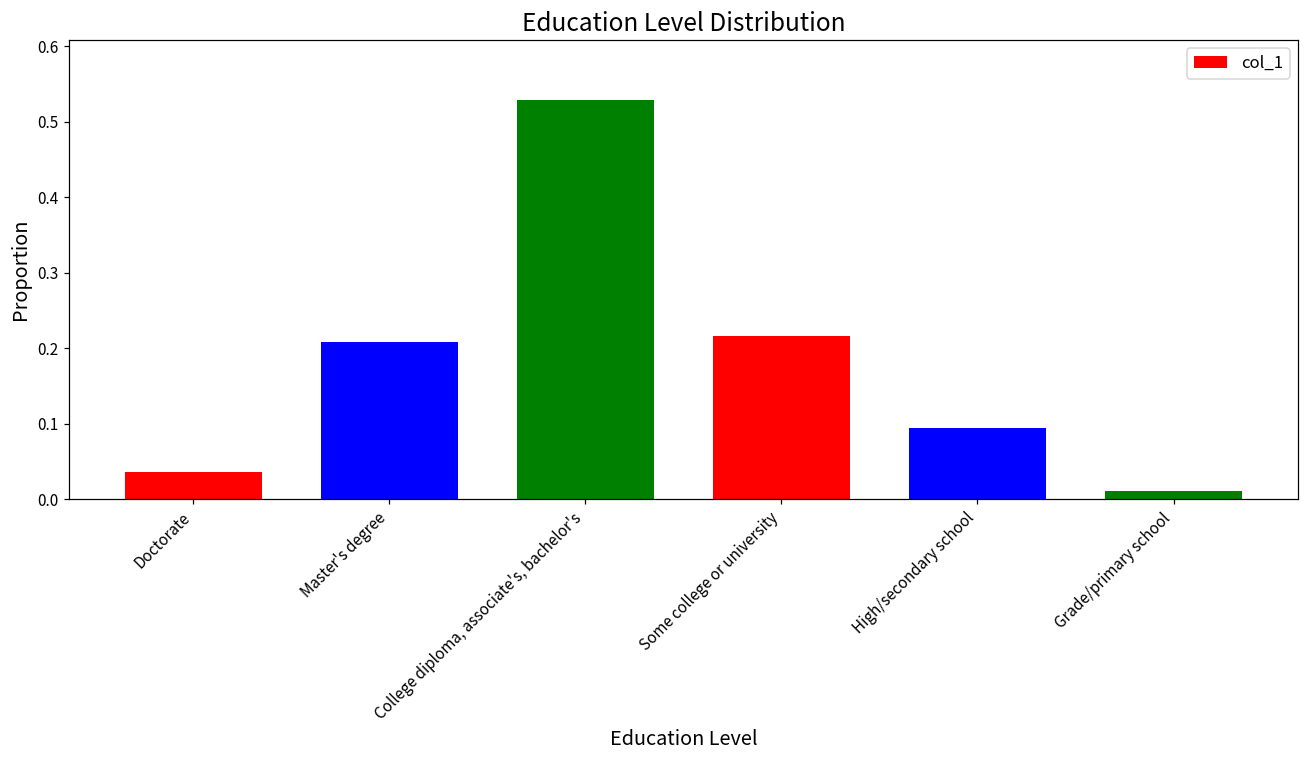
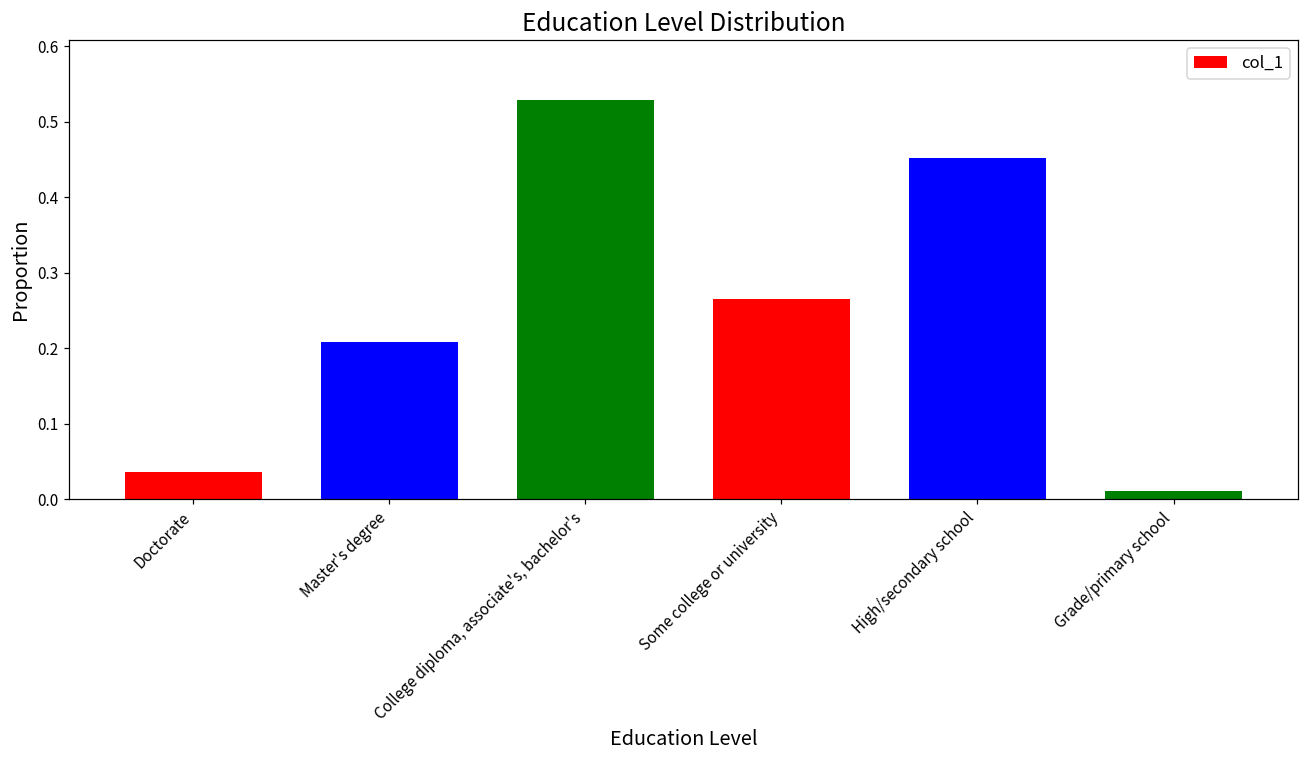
Some college or university: 0.22 -> 0.27
High/secondary school: 0.09 -> 0.45
